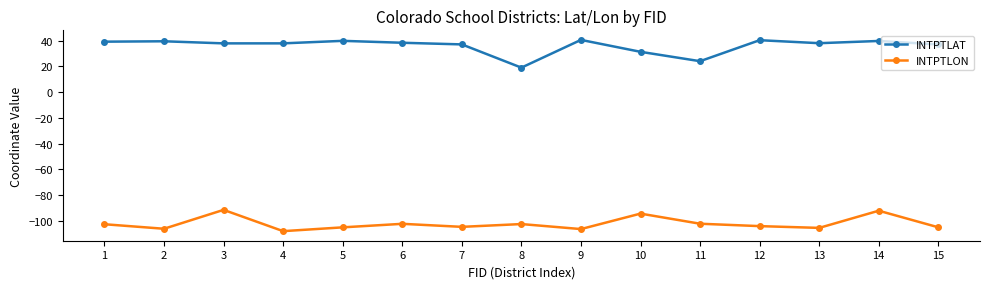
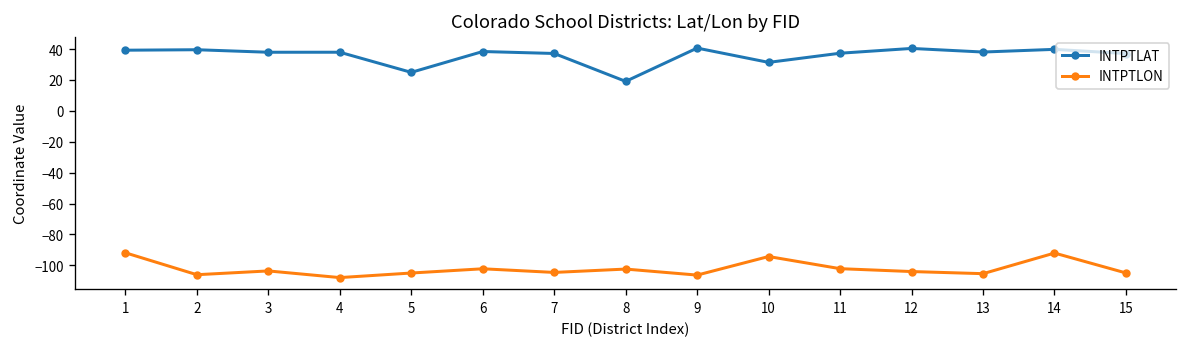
INTPTLON, 1: -103 -> -92
INTPTLON, 3: -91 -> -104
INTPTLAT, 5: 40 -> 25
INTPTLAT, 11: 24 -> 37
